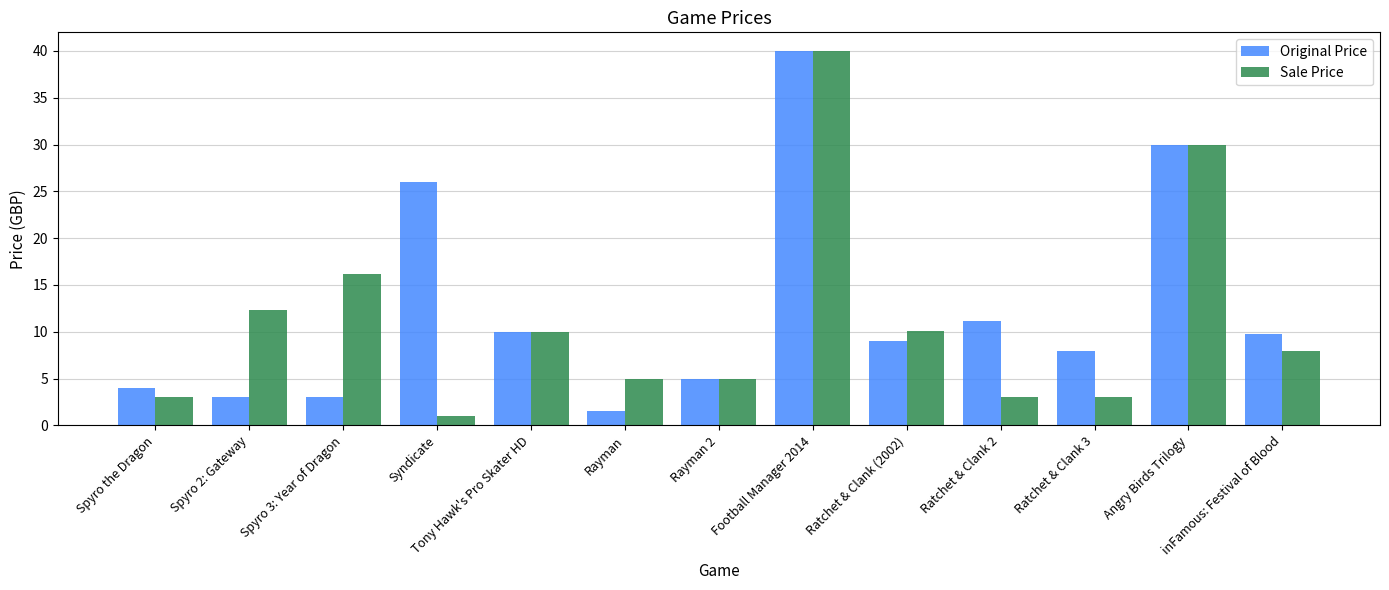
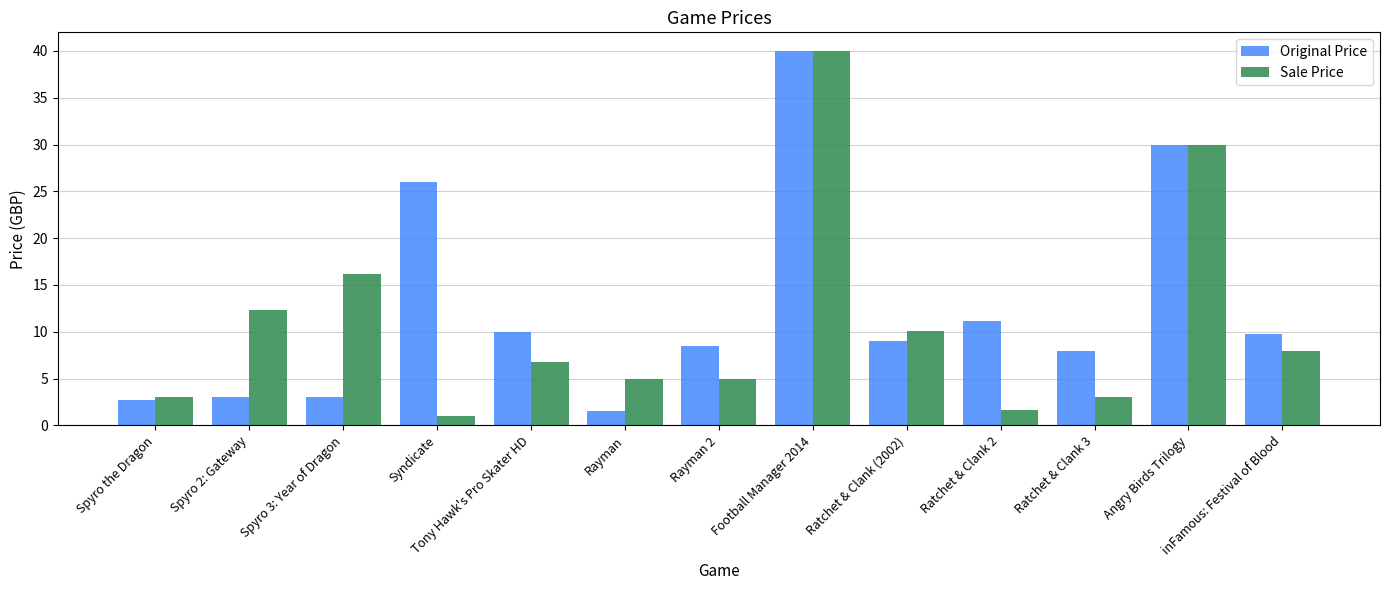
Original Price, Spyro the Dragon: 4 -> 3
Sale Price, Tony Hawk's Pro Skater HD: 10 -> 7
Original Price, Rayman 2: 5 -> 8
Sale Price, Ratchet & Clank 2: 3 -> 2
